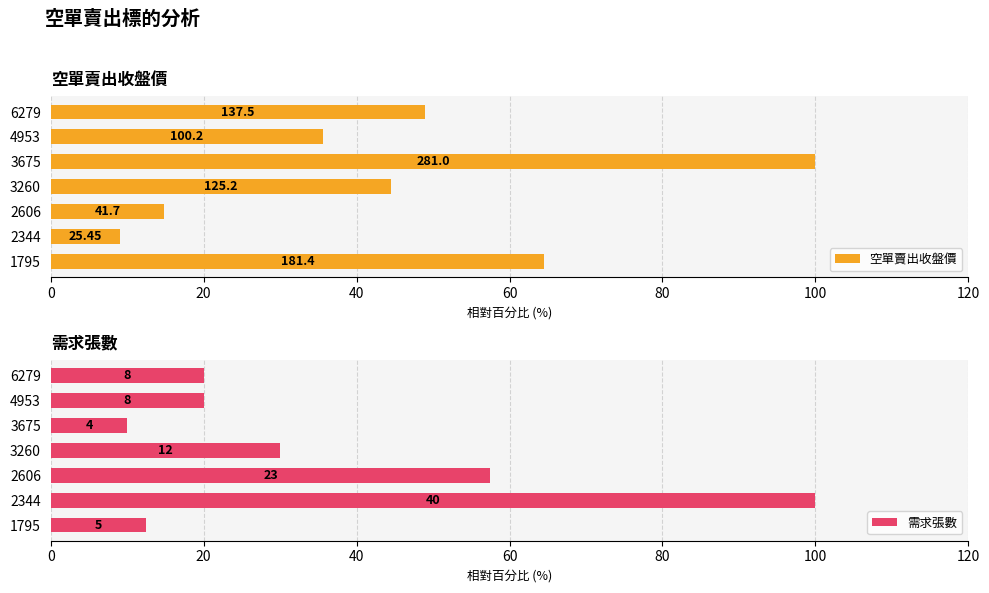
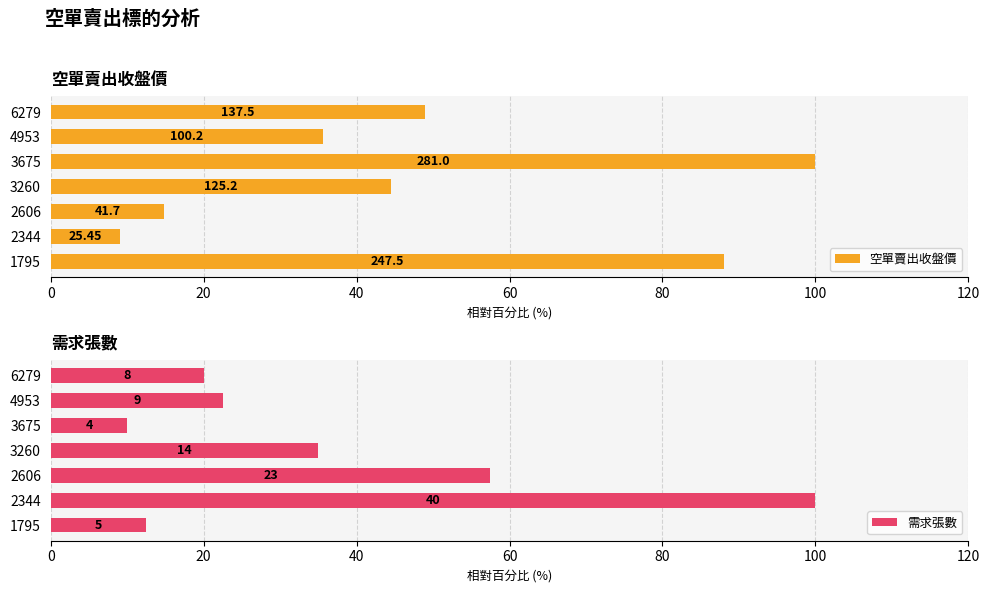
空單賣出收盤價, 1795: 181.4 -> 247.5
需求張數, 4953: 8 -> 9
需求張數, 3260: 12 -> 14
